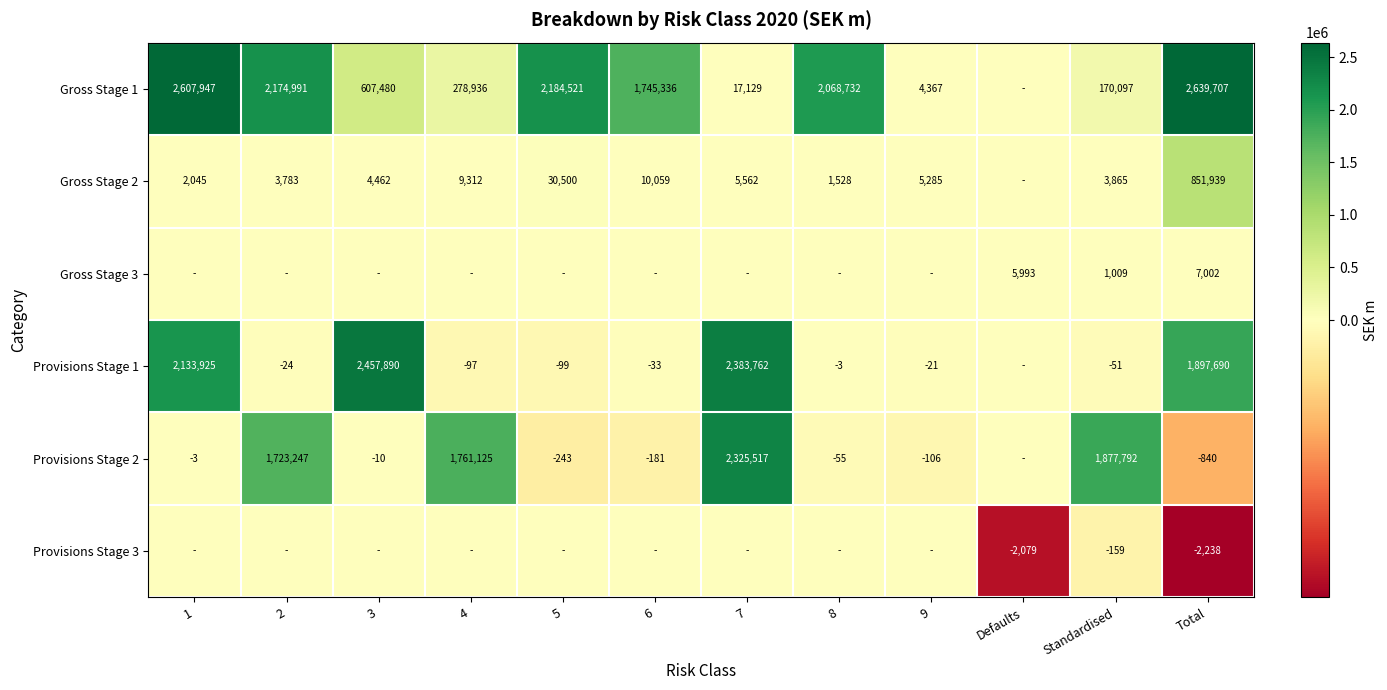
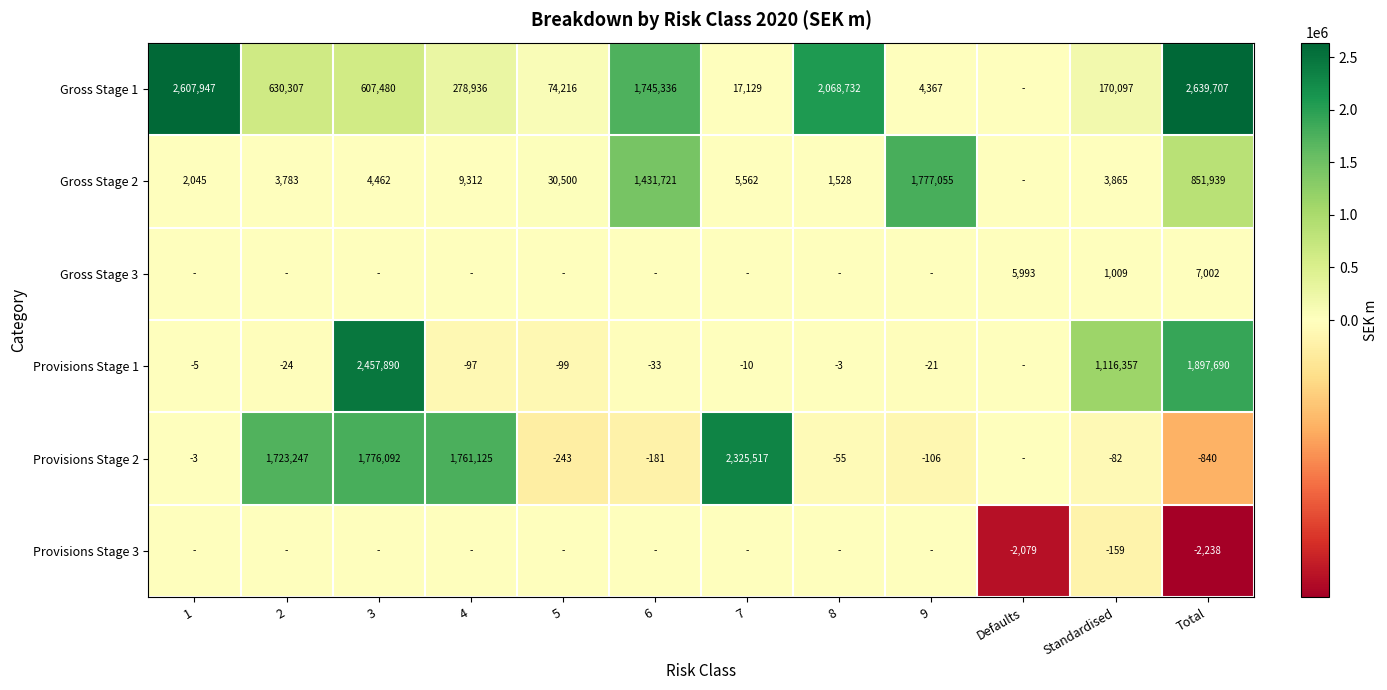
Gross Stage 1, 2: 2,174,991 -> 630,307
Gross Stage 1, 5: 2,184,521 -> 74,216
Gross Stage 2, 6: 10,059 -> 1,431,721
Gross Stage 2, 9: 5,285 -> 1,777,055
Provisions Stage 1, 1: 2,133,925 -> -5
Provisions Stage 1, 7: 2,383,762 -> -10
Provisions Stage 1, Standardised: -51 -> 1,116,357
Provisions Stage 2, 3: -10 -> 1,776,092
Provisions Stage 2, Standardised: 1,877,792 -> -82
